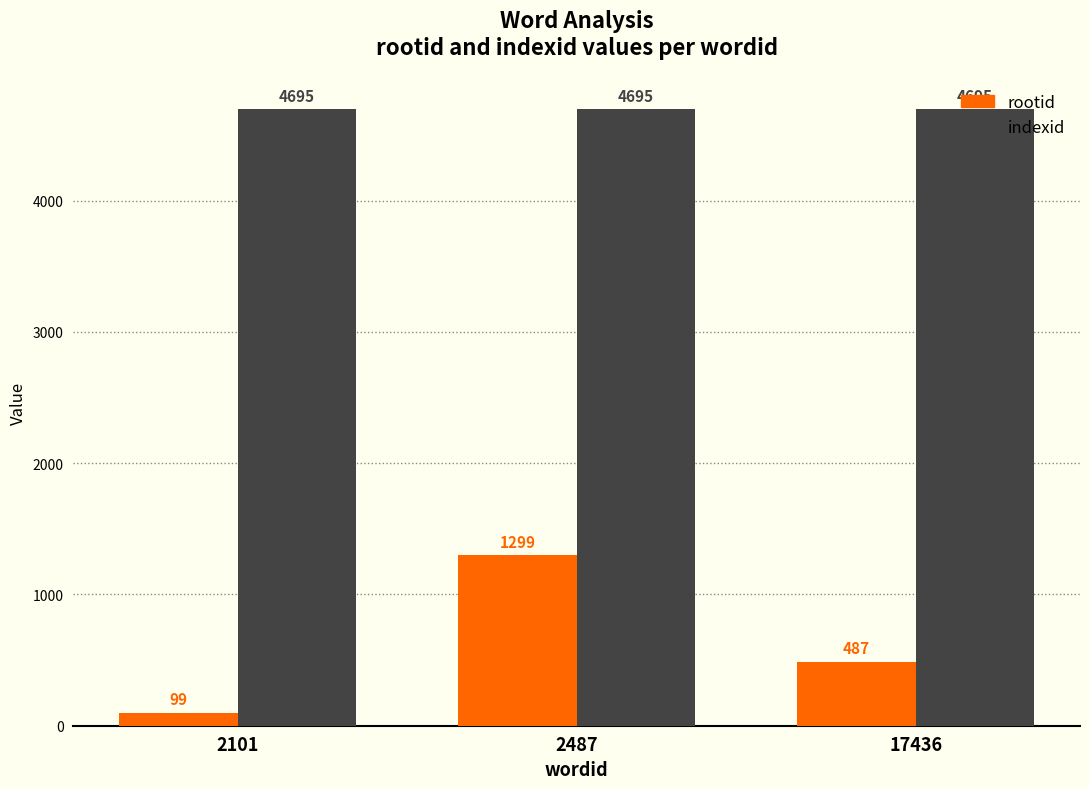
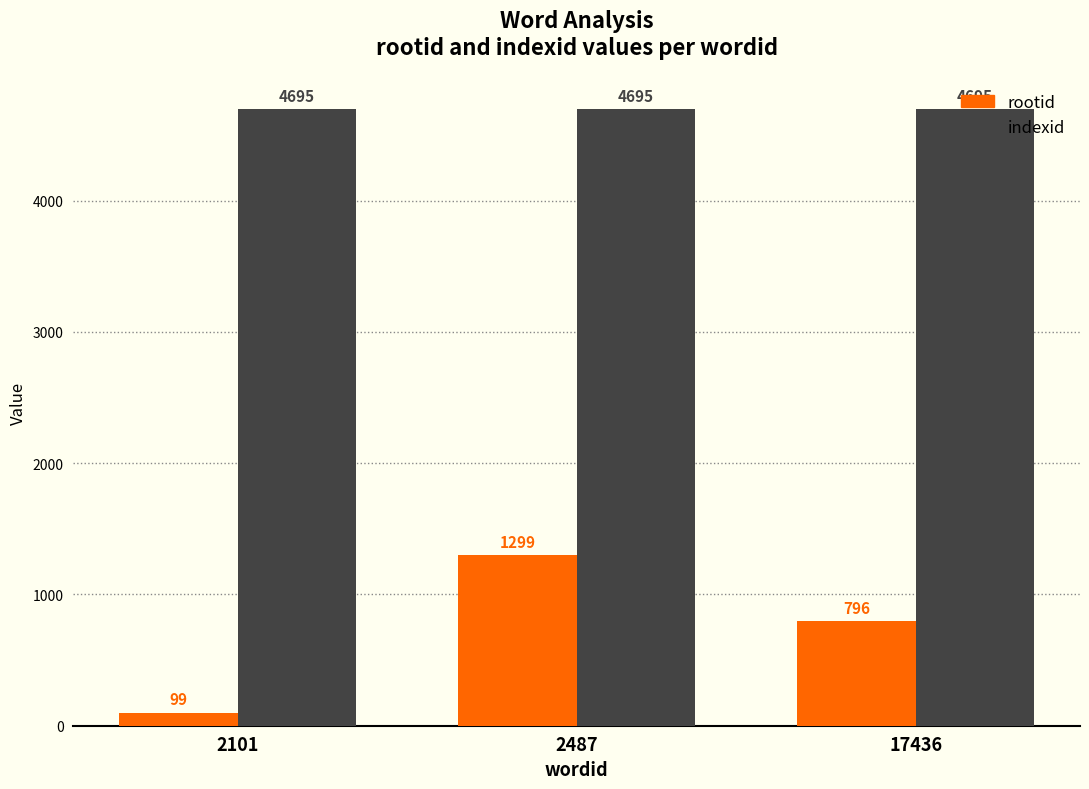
rootid, 17436: 487 -> 796
